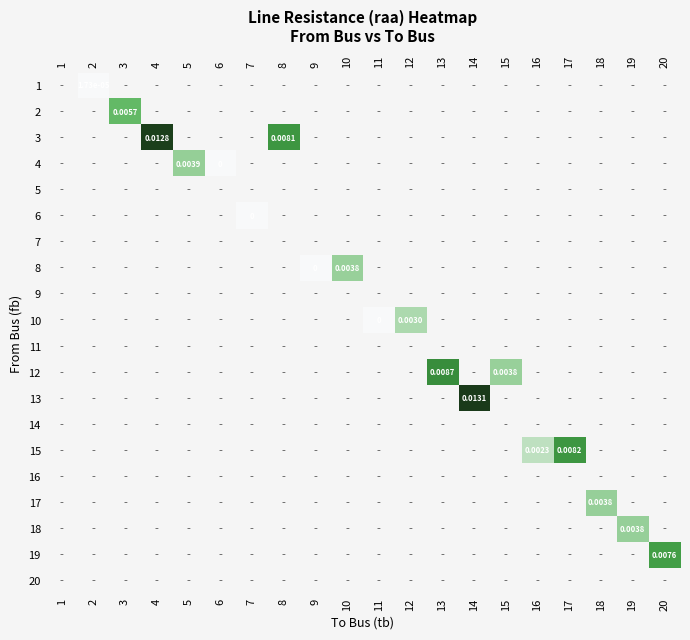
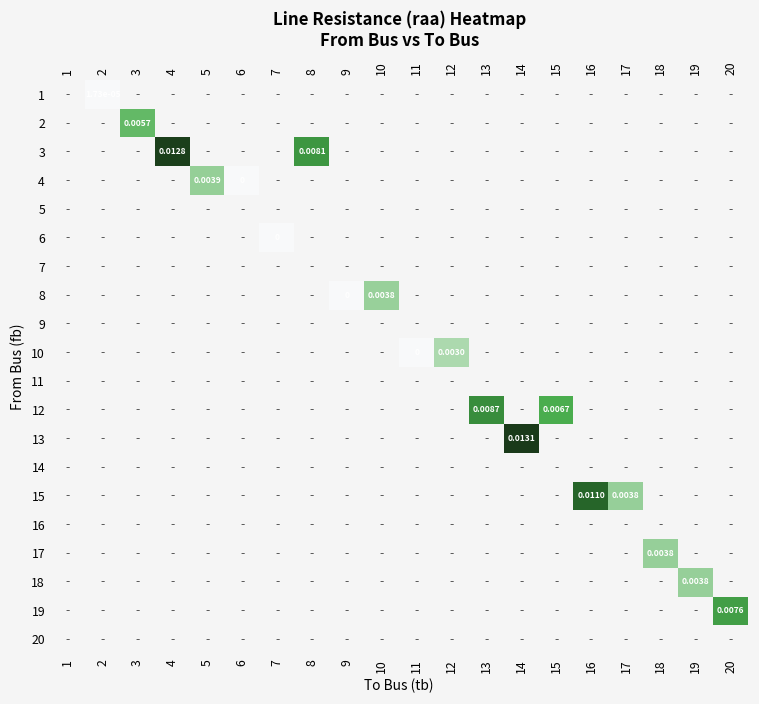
12, 15: 0.0038 -> 0.0067
15, 16: 0.0023 -> 0.0110
15, 17: 0.0082 -> 0.0038
